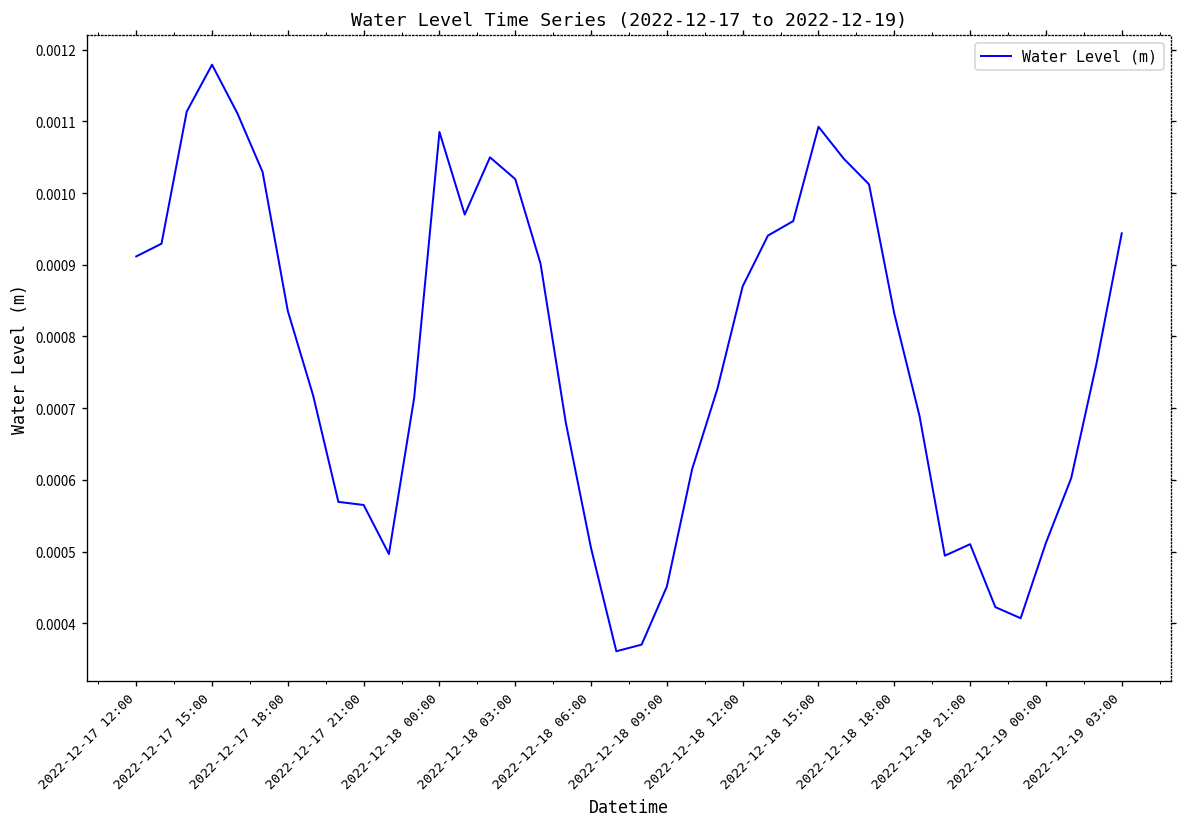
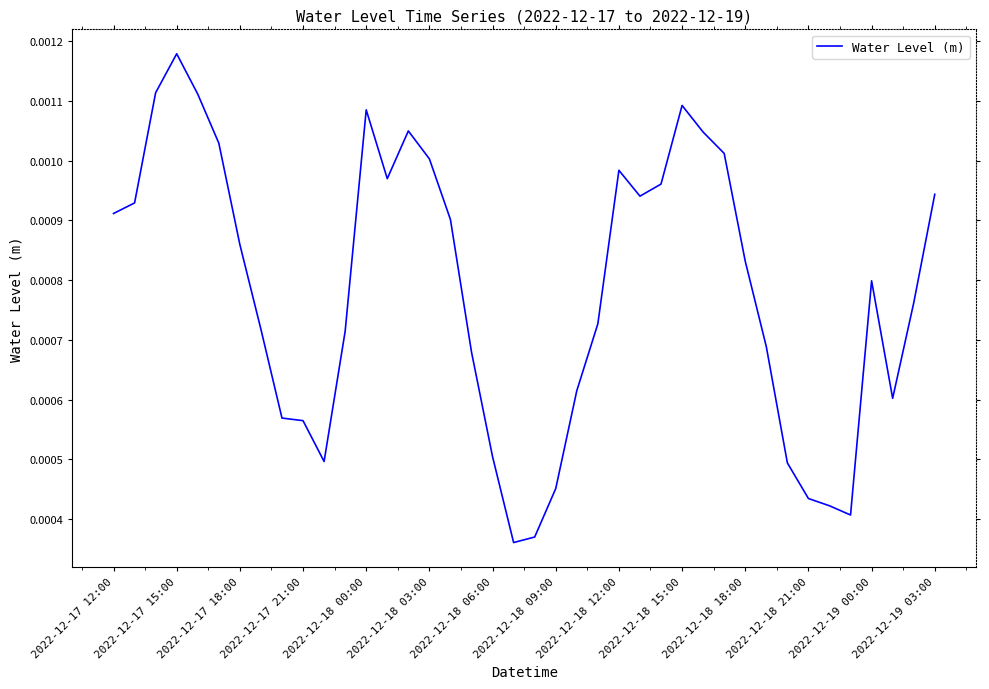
2022-12-17 18:00: 0.00084 -> 0.00086
2022-12-18 03:00: 0.00102 -> 0.00100
2022-12-18 12:00: 0.00087 -> 0.00098
2022-12-18 21:00: 0.00051 -> 0.00043
2022-12-19 00:00: 0.00051 -> 0.00080
